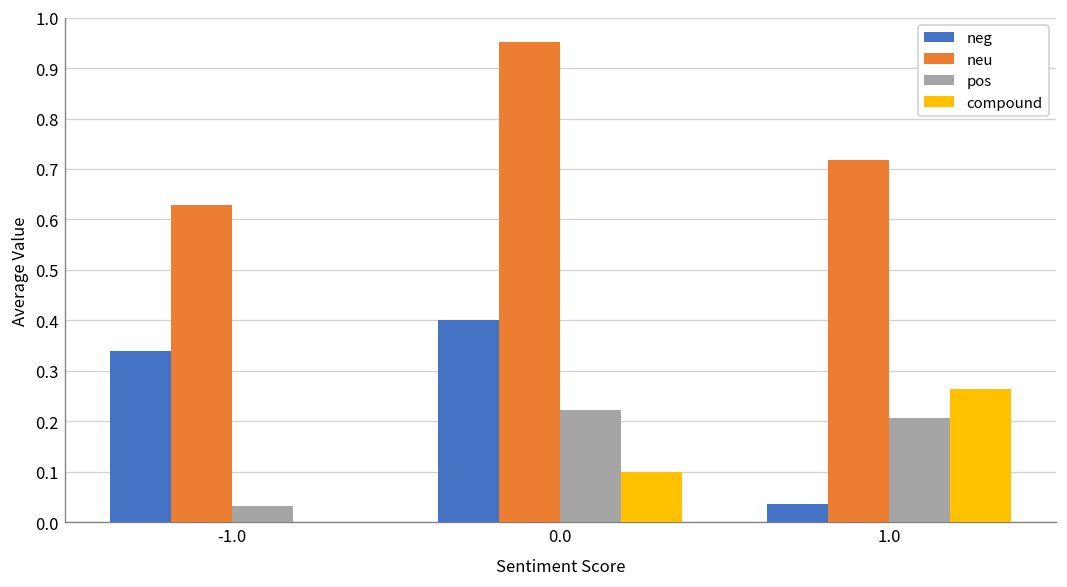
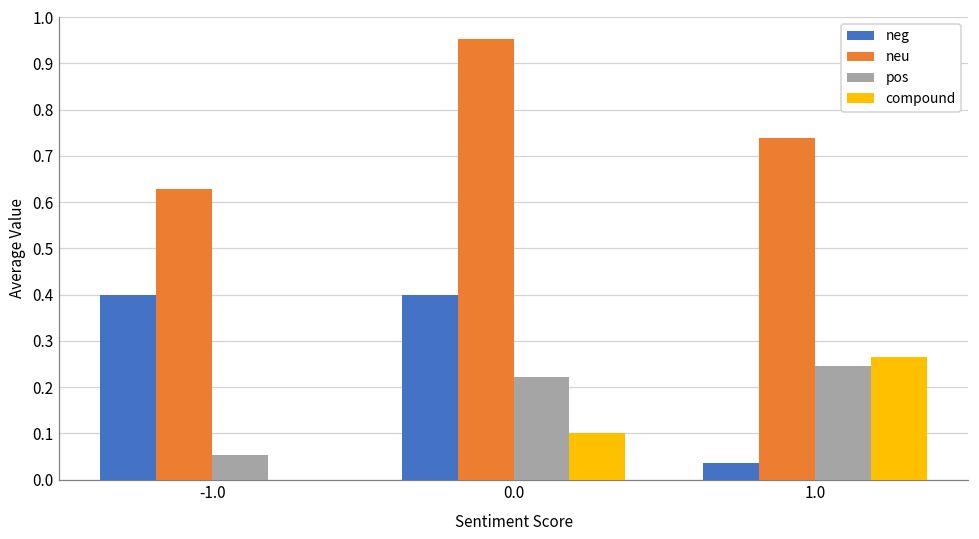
neg, -1.0: 0.34 -> 0.40
pos, -1.0: 0.03 -> 0.05
neu, 1.0: 0.72 -> 0.74
pos, 1.0: 0.21 -> 0.24
